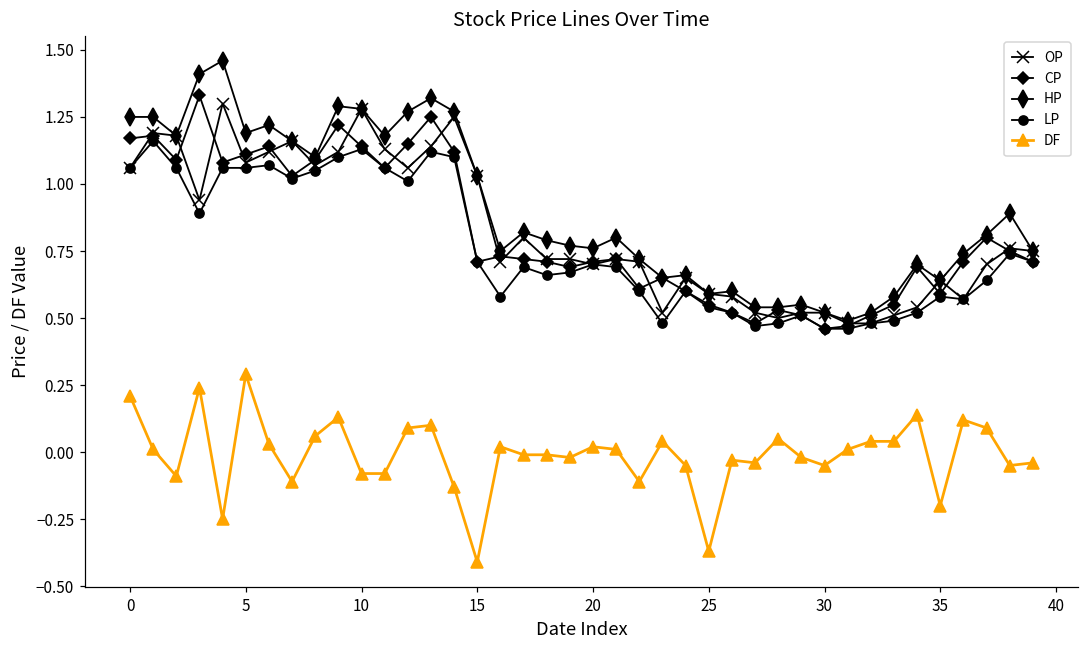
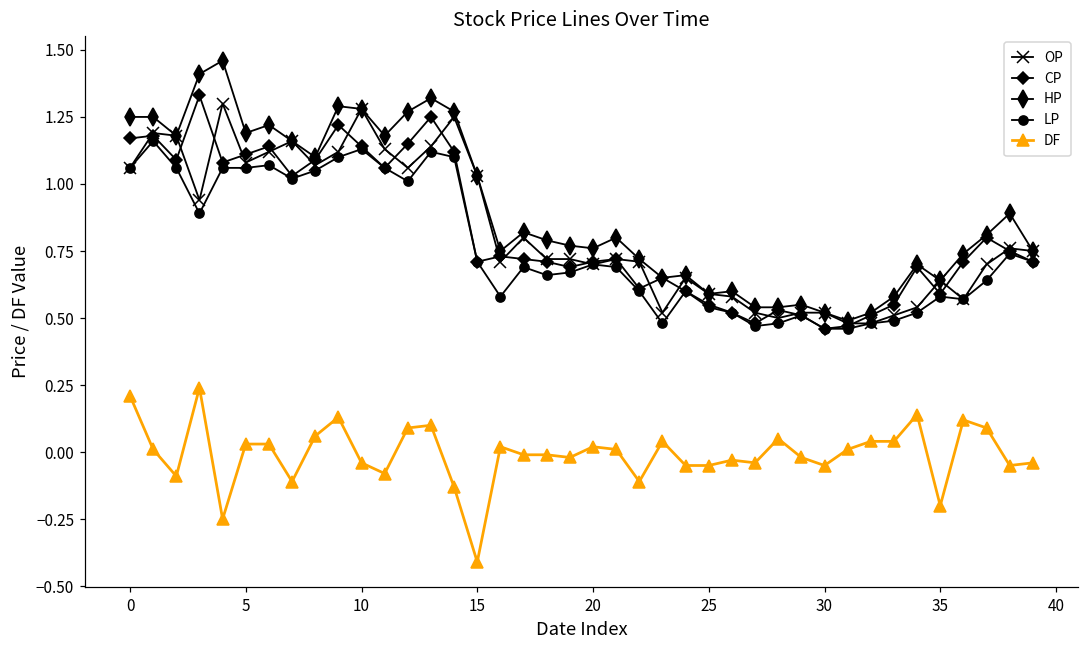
DF, 5: 0.29 -> 0.03
DF, 10: -0.08 -> -0.04
DF, 25: -0.37 -> -0.05
